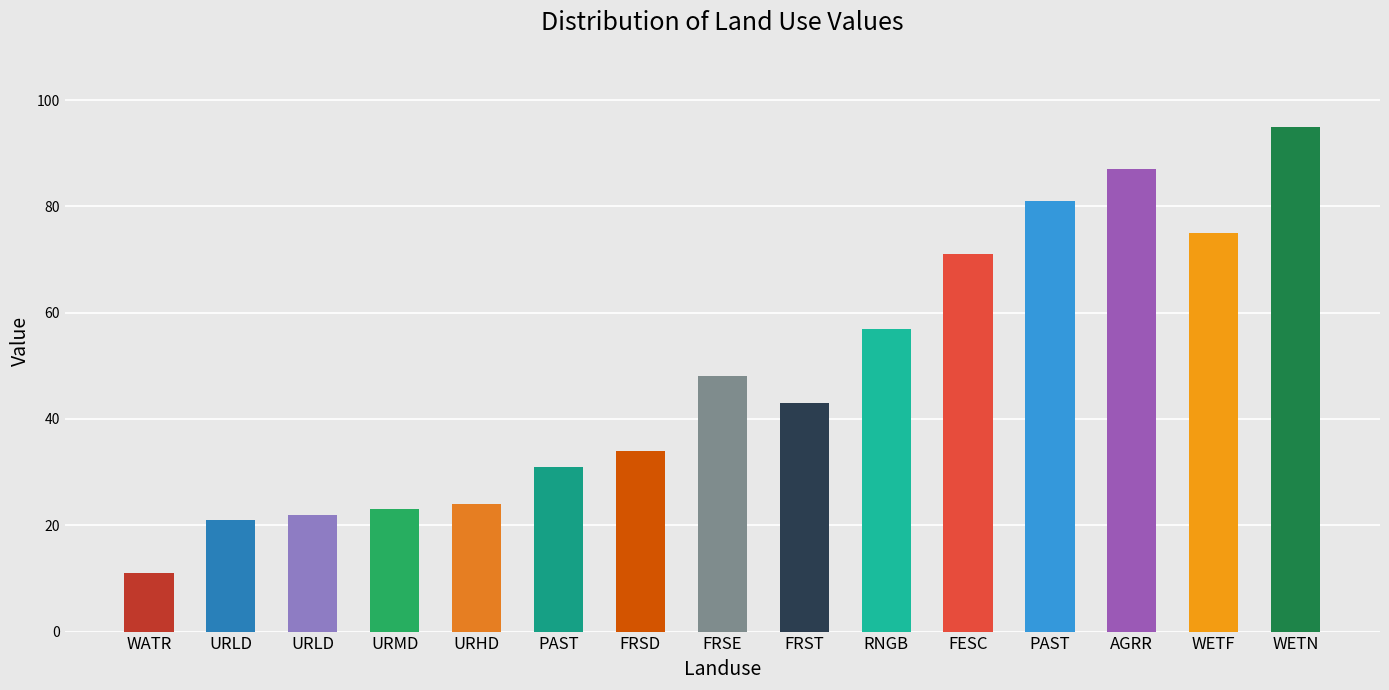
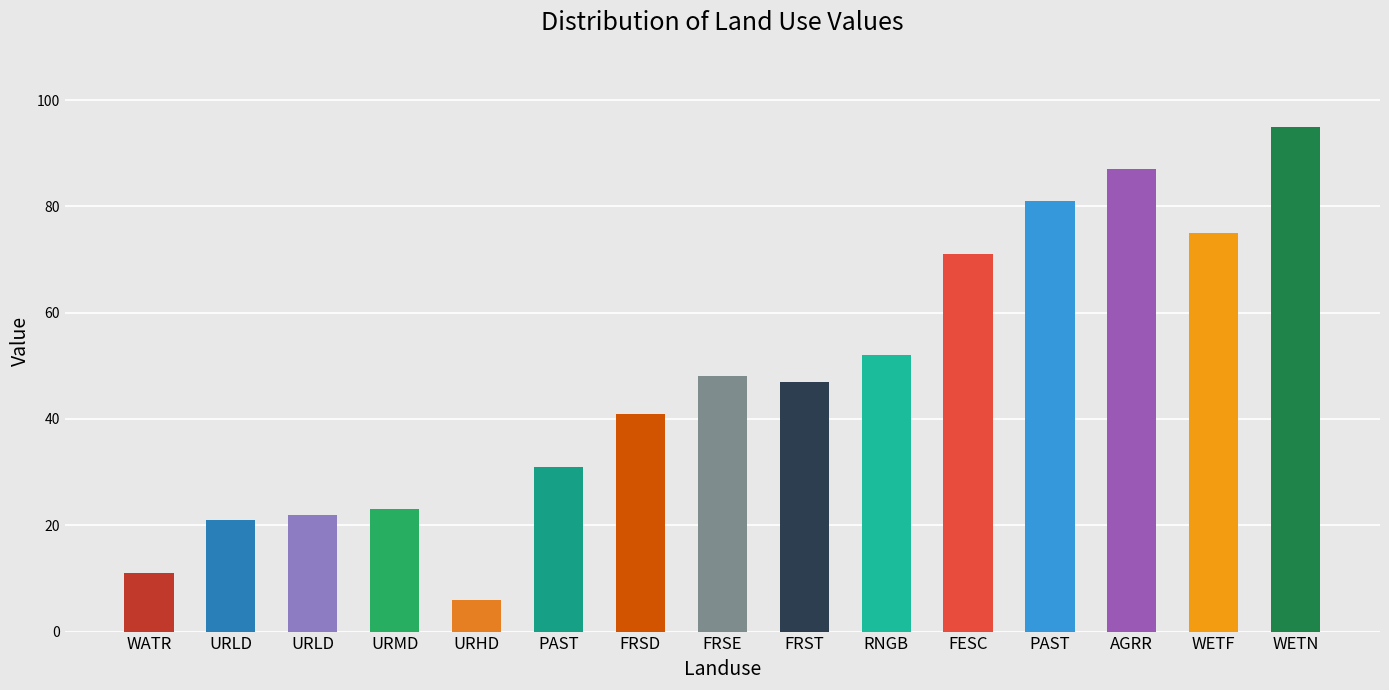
URHD: 24 -> 6
FRSD: 34 -> 41
FRST: 43 -> 47
RNGB: 57 -> 52
